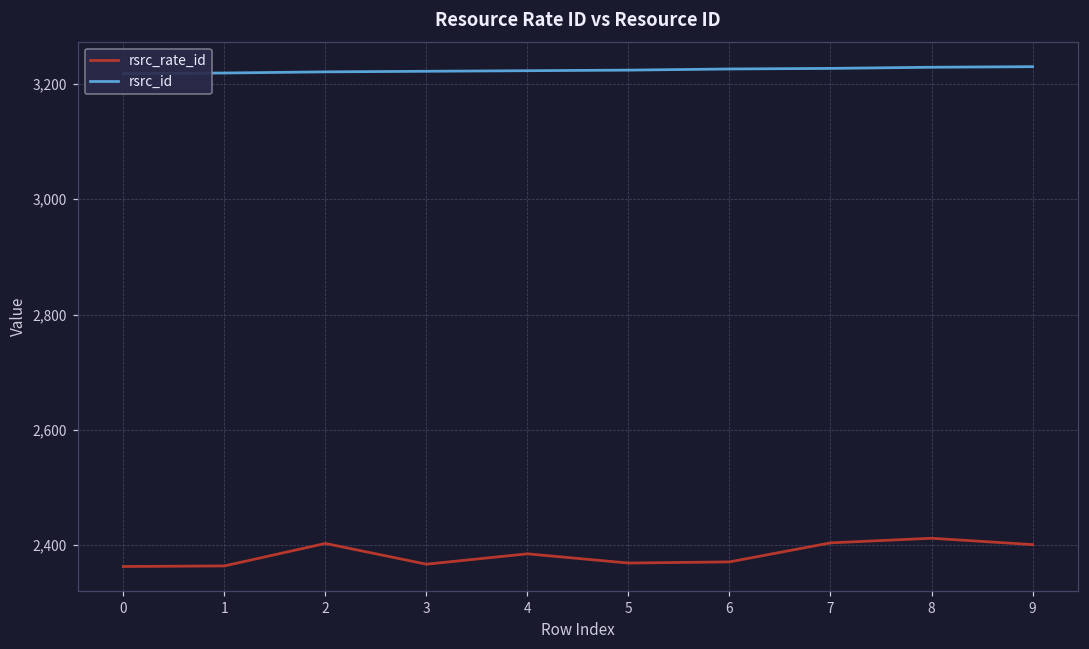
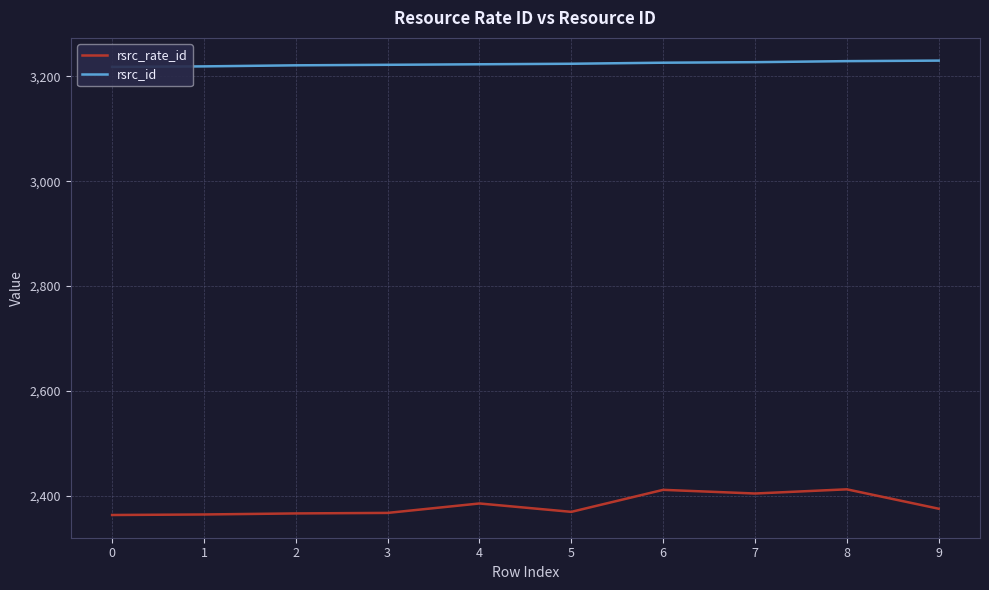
rsrc_rate_id, 2: 2,400 -> 2,370
rsrc_rate_id, 6: 2,370 -> 2,410
rsrc_rate_id, 9: 2,400 -> 2,380
